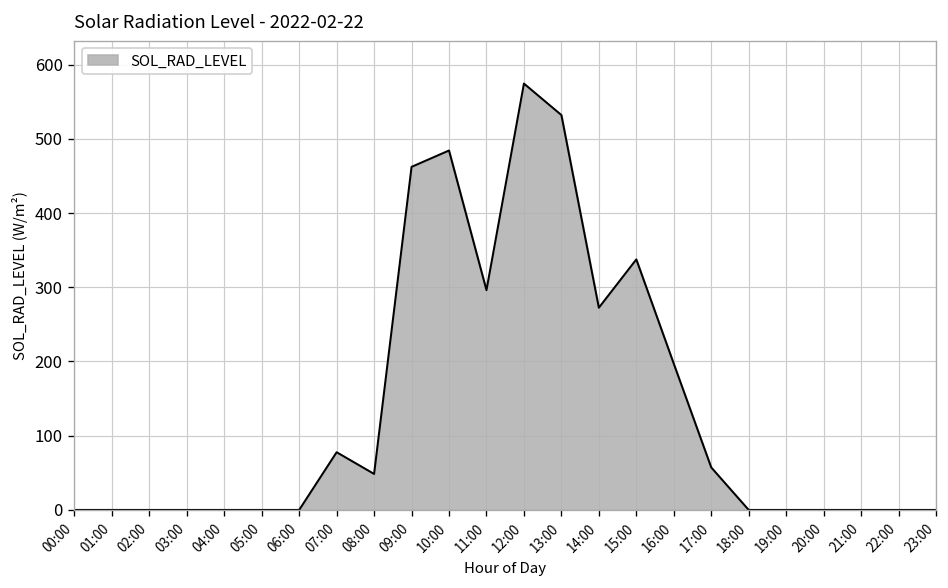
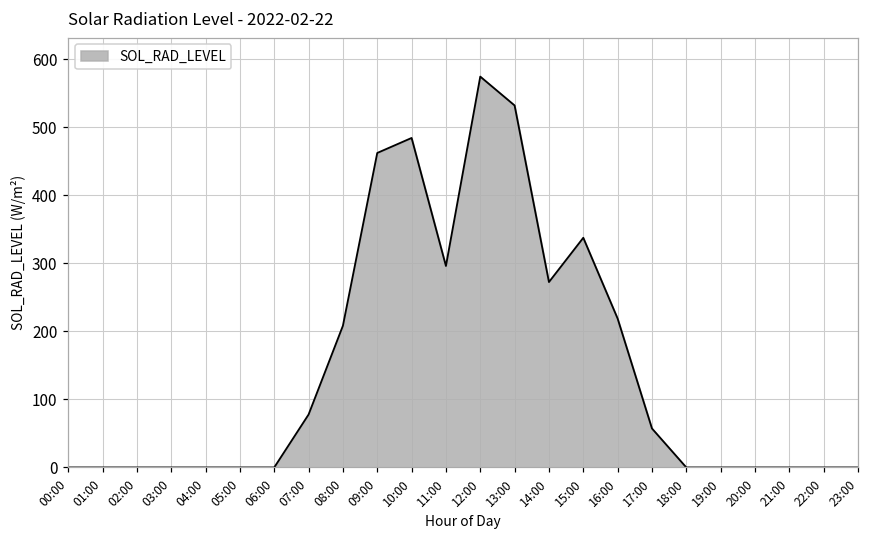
08:00: 50 -> 210
16:00: 200 -> 220
